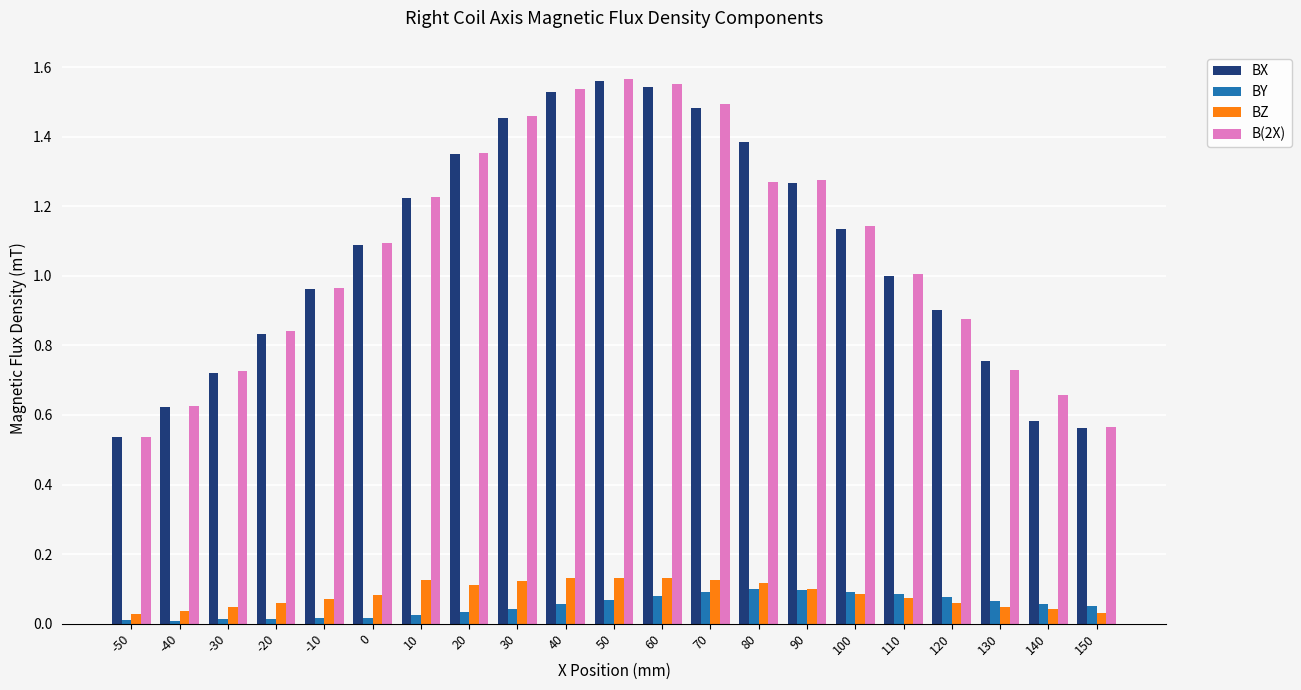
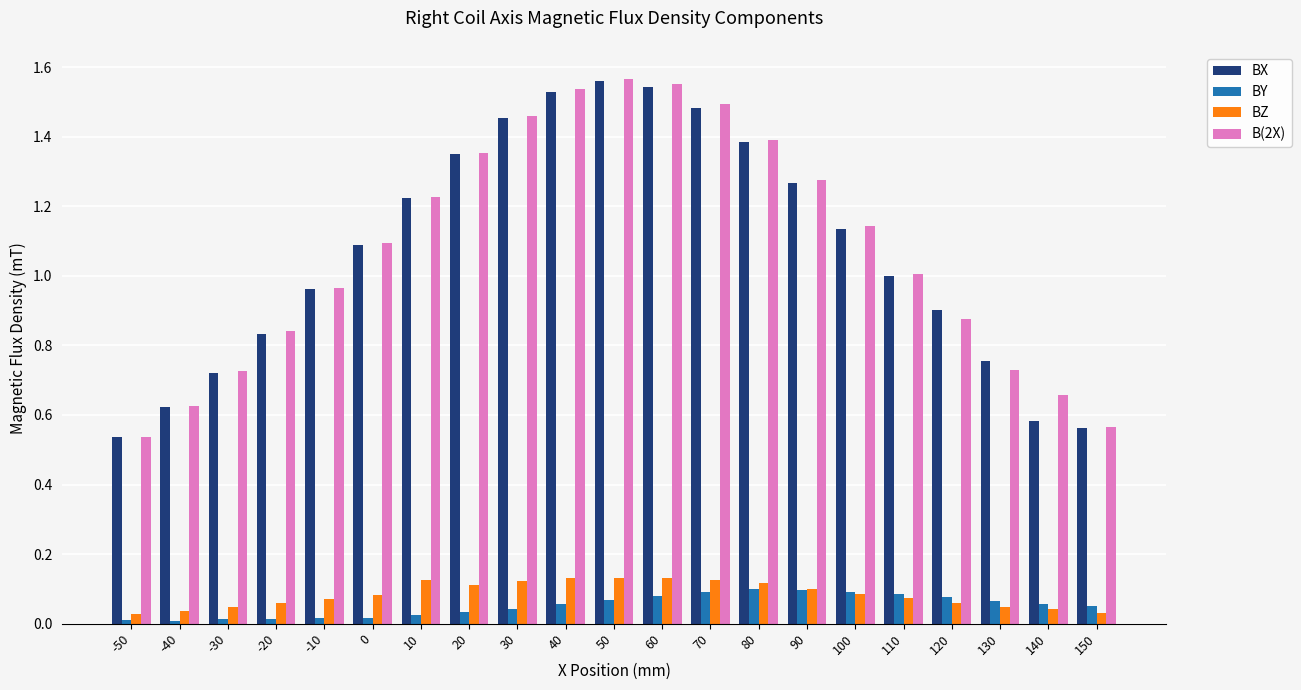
B(2X), 80: 1.27 -> 1.39
